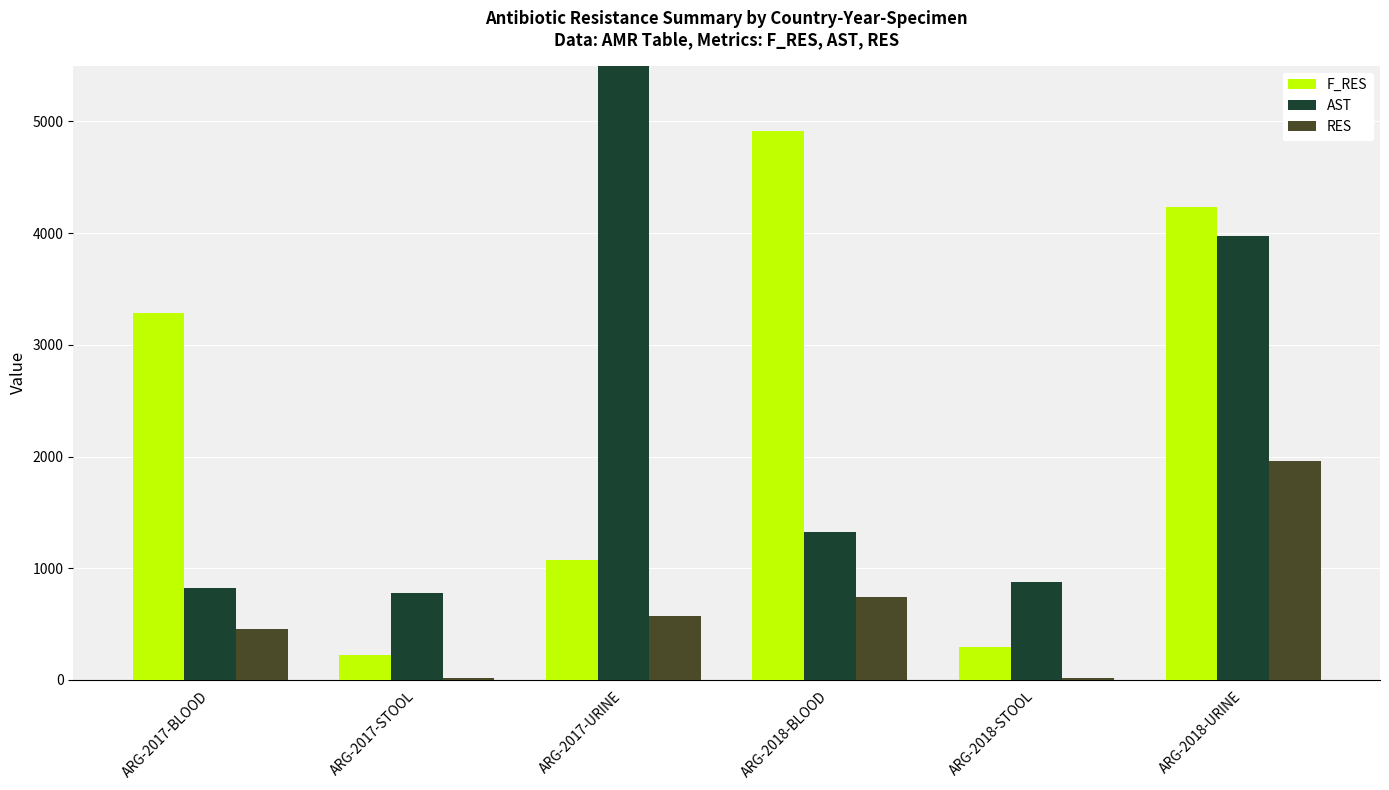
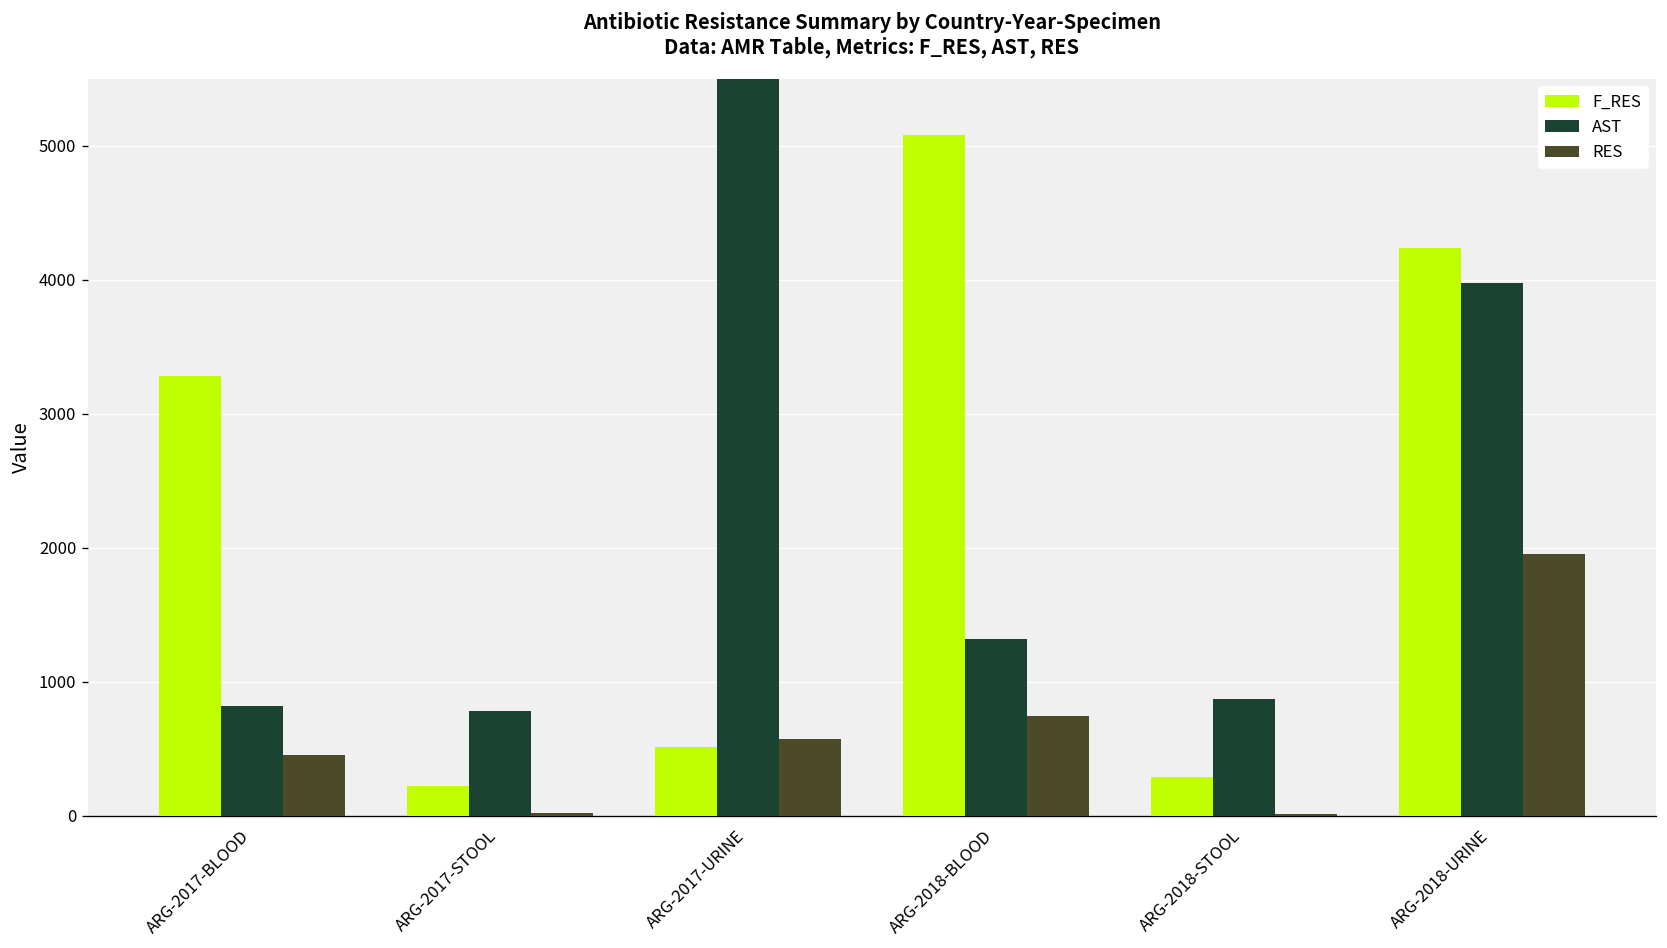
F_RES, ARG-2017-URINE: 1070 -> 510
F_RES, ARG-2018-BLOOD: 4910 -> 5080
